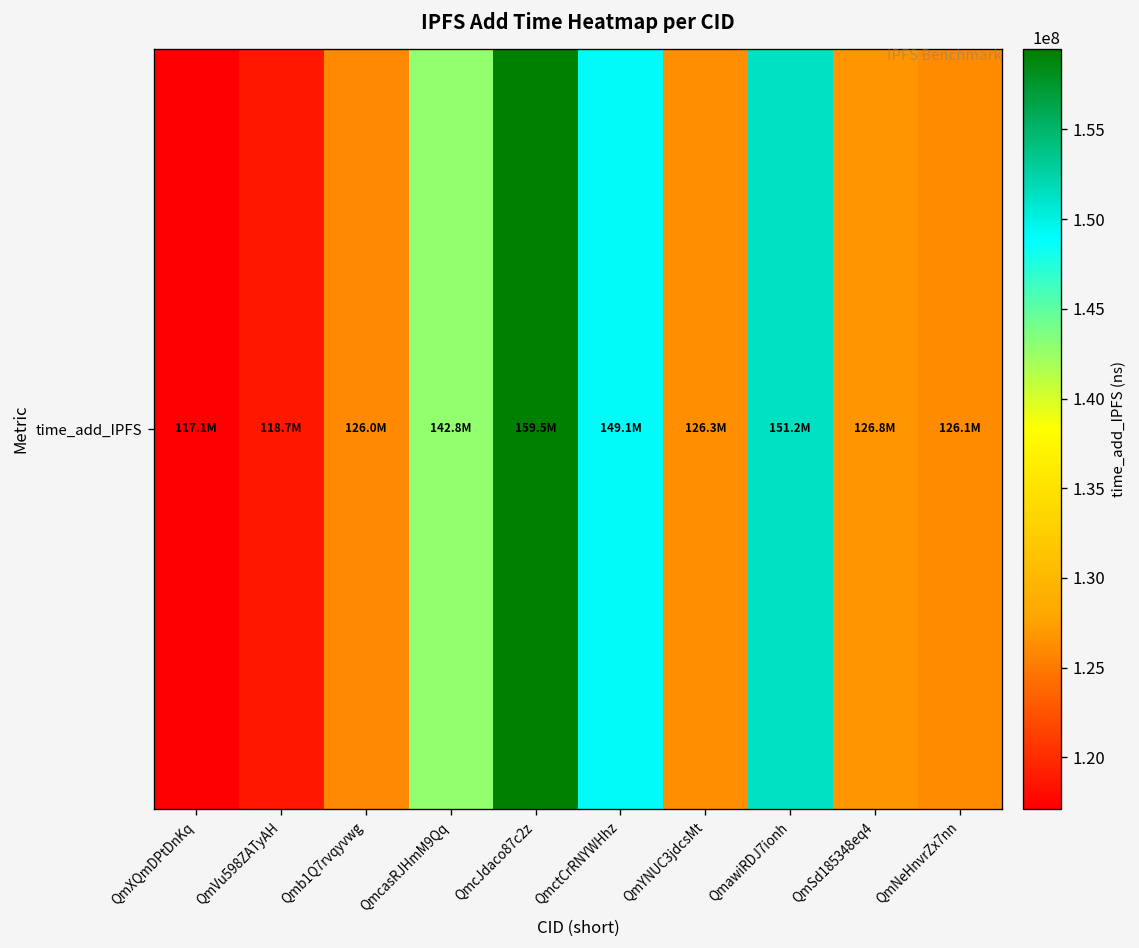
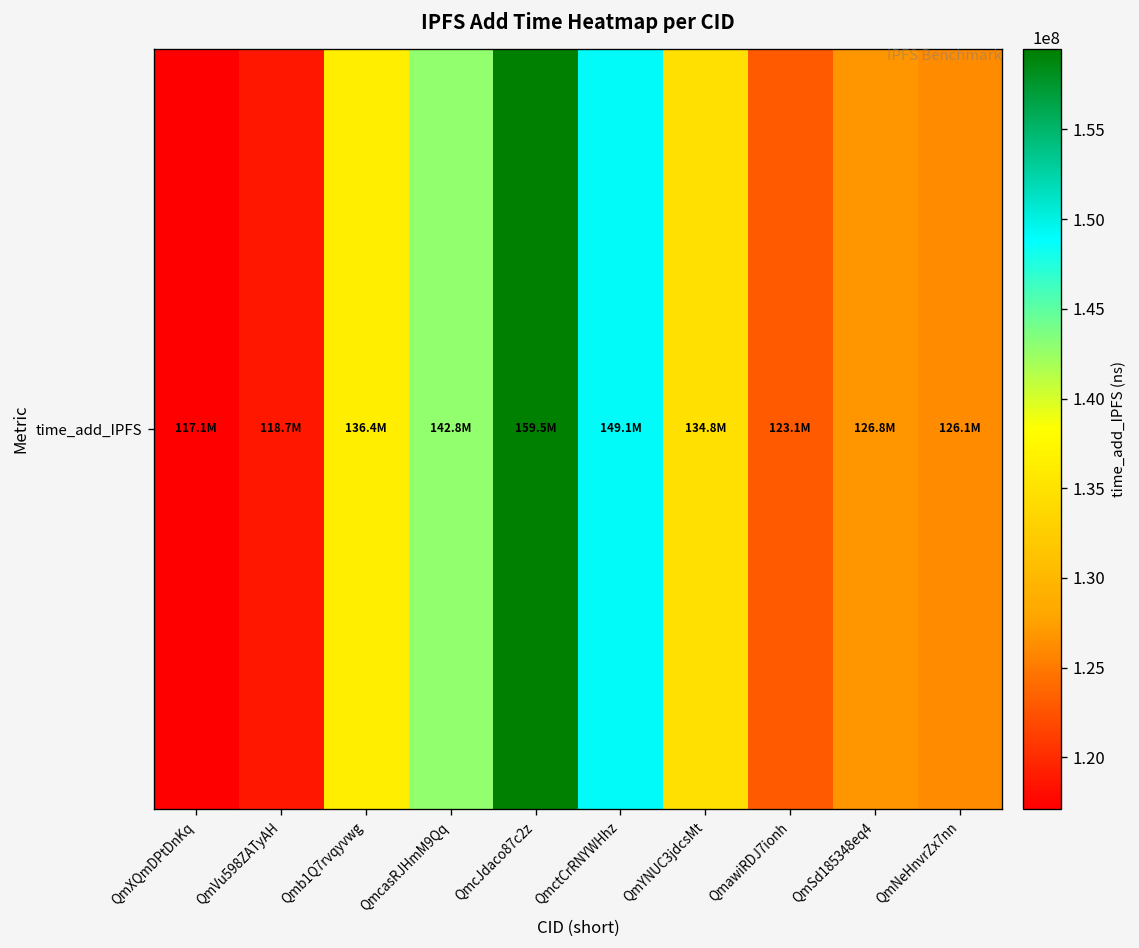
time_add_IPFS, Qmb1Q7rvqyvwg: 126.0M -> 136.4M
time_add_IPFS, QmYNUC3jdcsMt: 126.3M -> 134.8M
time_add_IPFS, QmawiRDJ7ionh: 151.2M -> 123.1M
